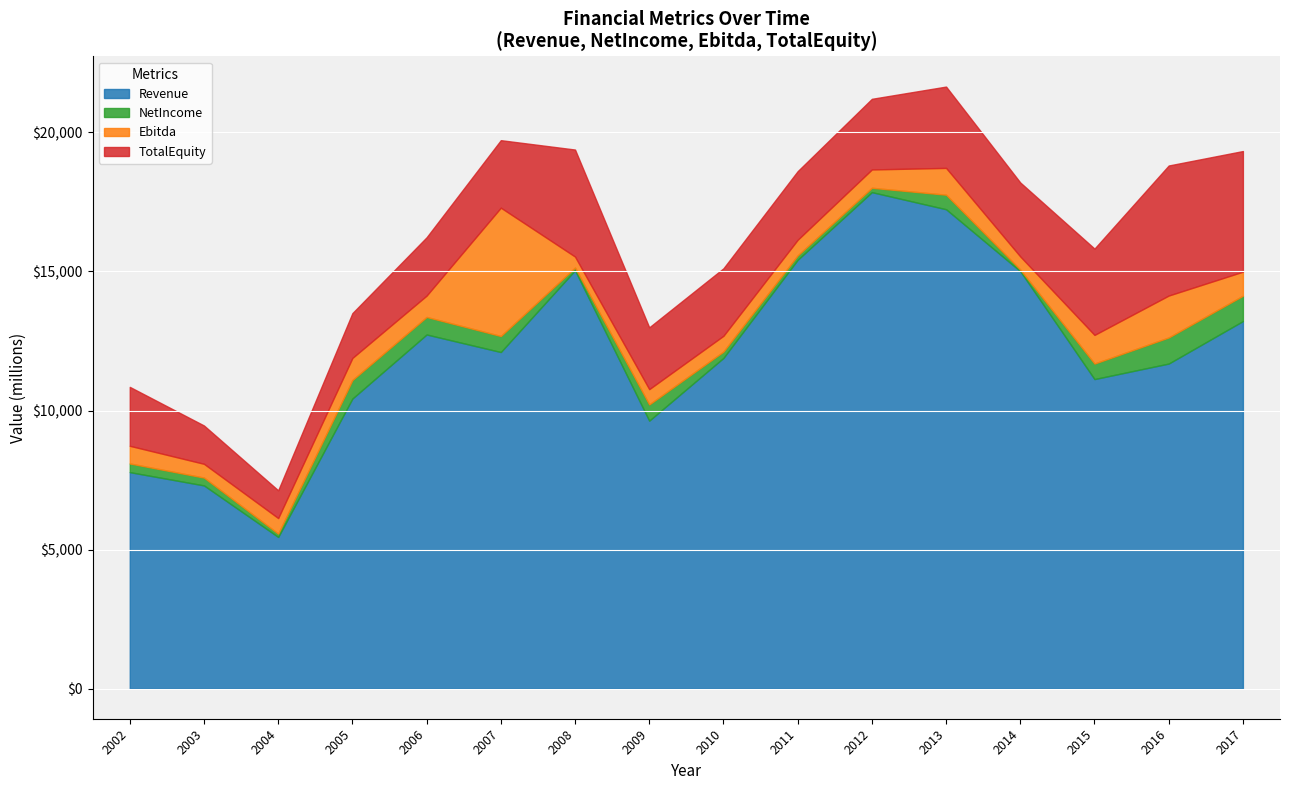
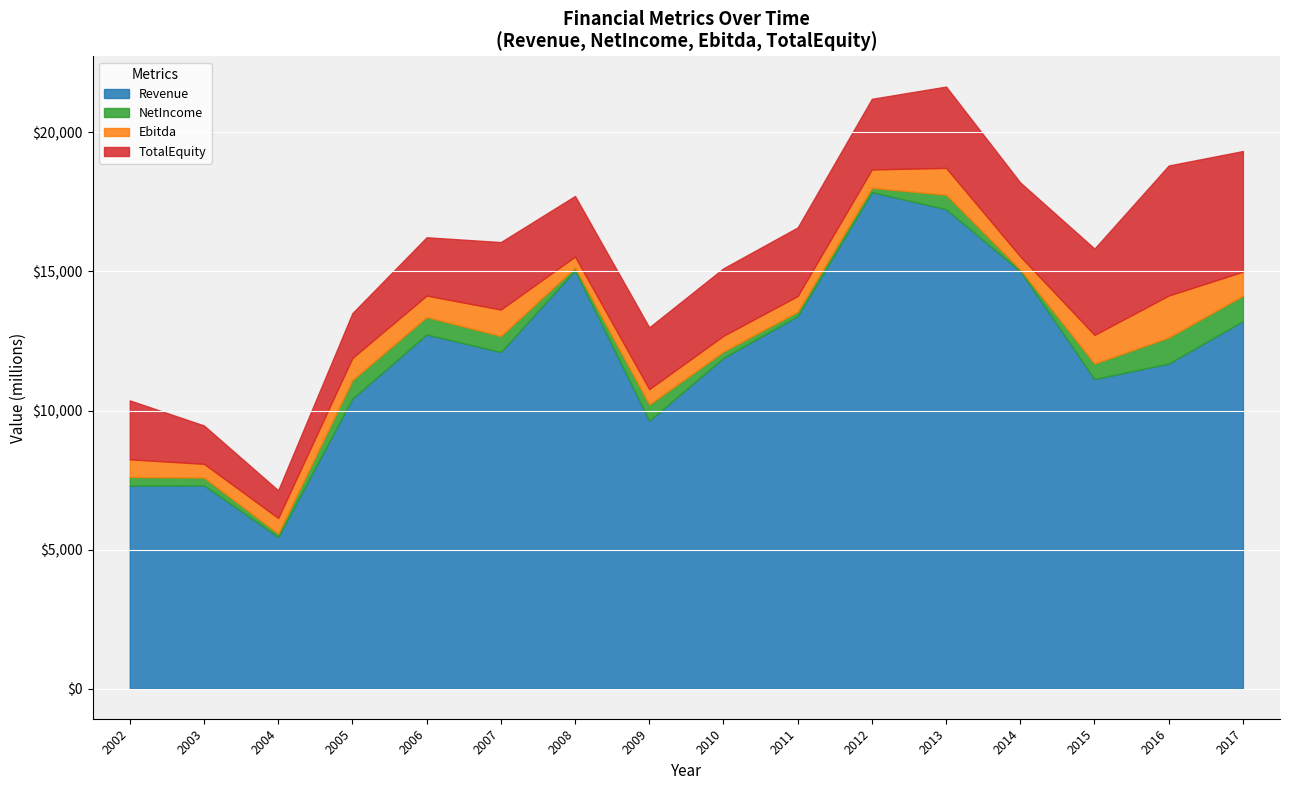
Revenue, 2002: $7,800 -> $7,300
Ebitda, 2007: $4,600 -> $1,000
TotalEquity, 2008: $3,800 -> $2,200
Revenue, 2011: $15,400 -> $13,400
